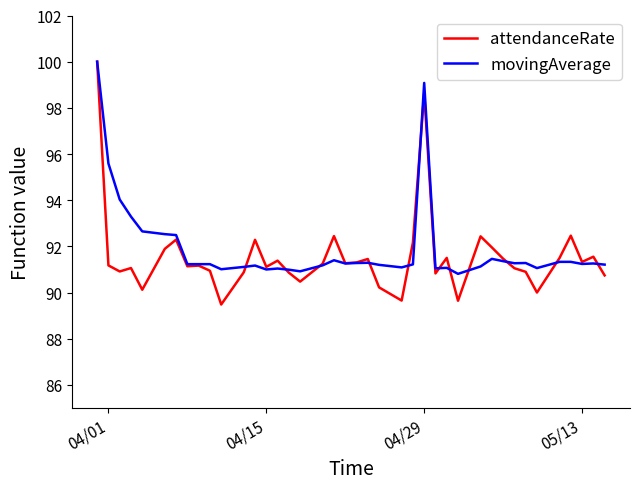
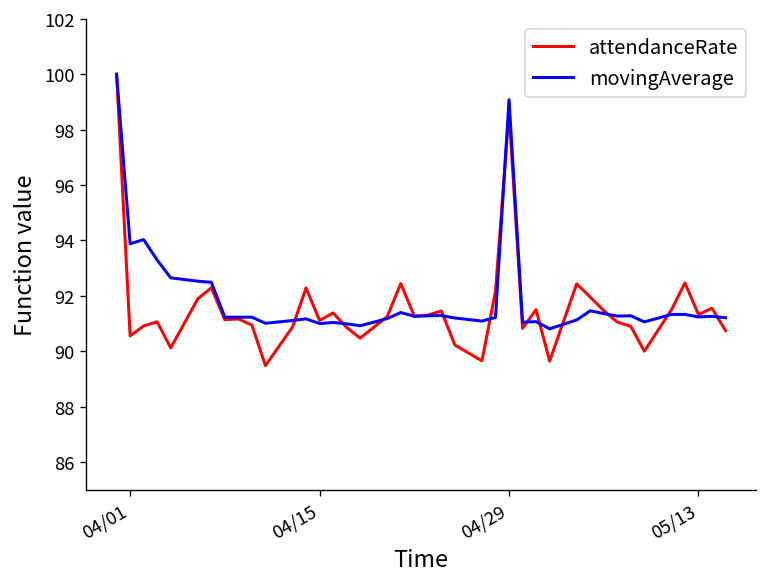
attendanceRate, 04/01: 91.2 -> 90.6
movingAverage, 04/01: 95.6 -> 93.9
